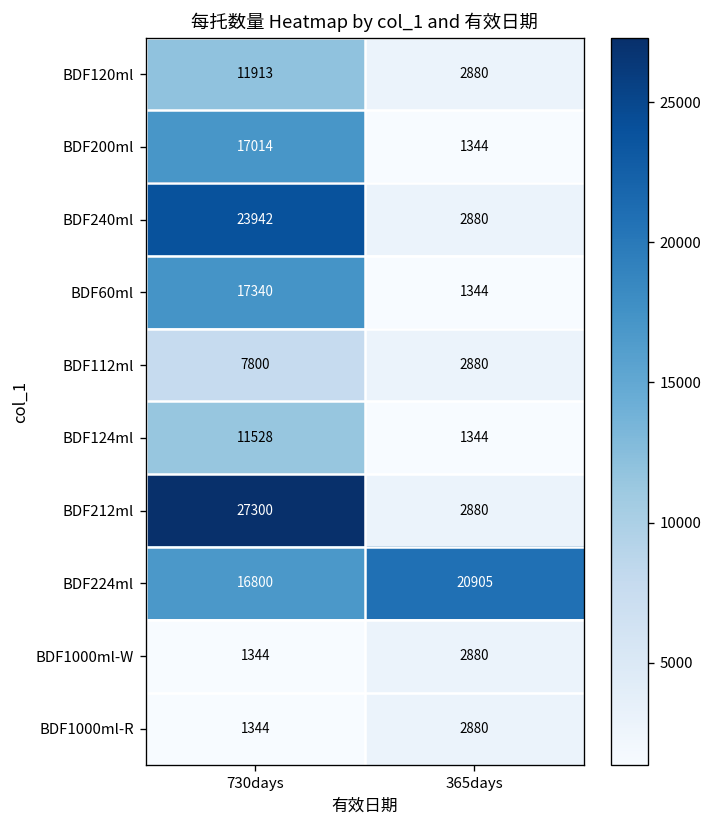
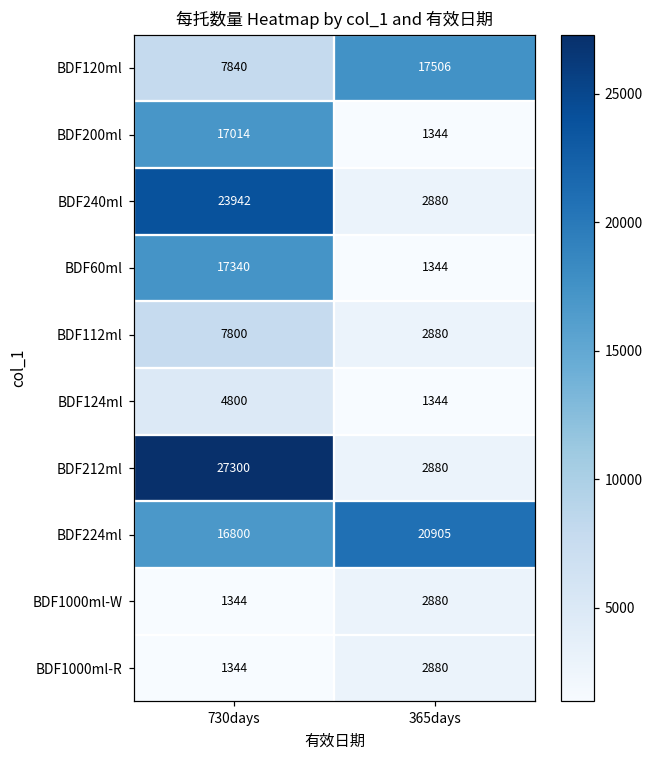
BDF120ml, 730days: 11913 -> 7840
BDF120ml, 365days: 2880 -> 17506
BDF124ml, 730days: 11528 -> 4800
